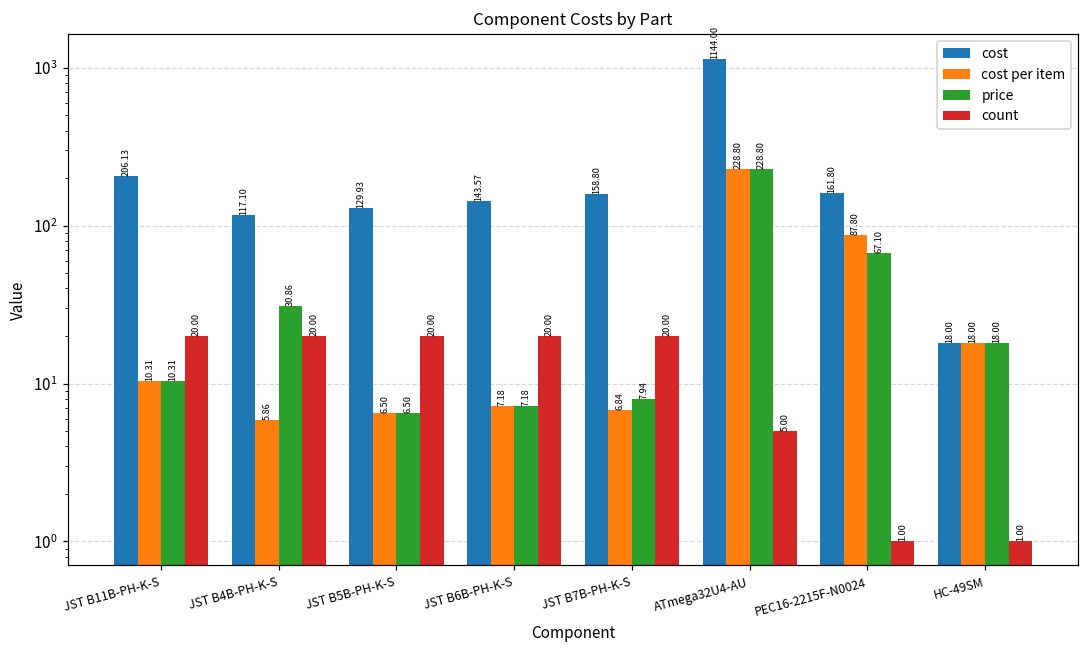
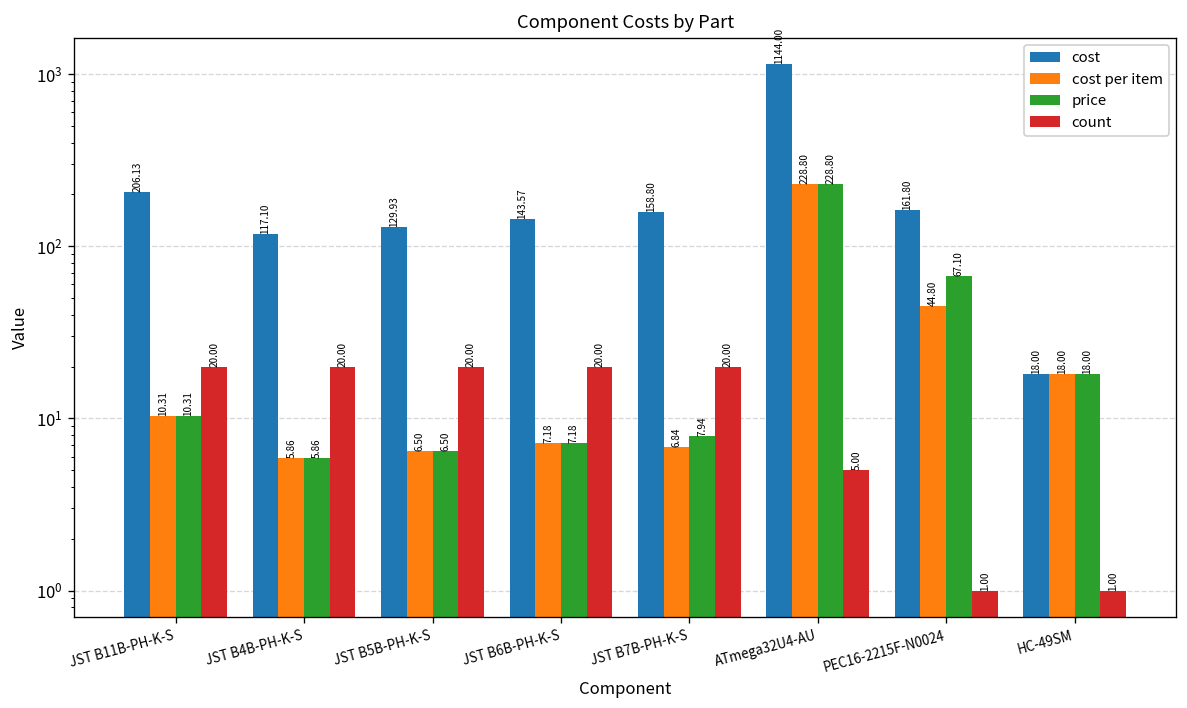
price, JST B4B-PH-K-S: 30.86 -> 5.86
cost per item, PEC16-2215F-N0024: 87.80 -> 44.80
